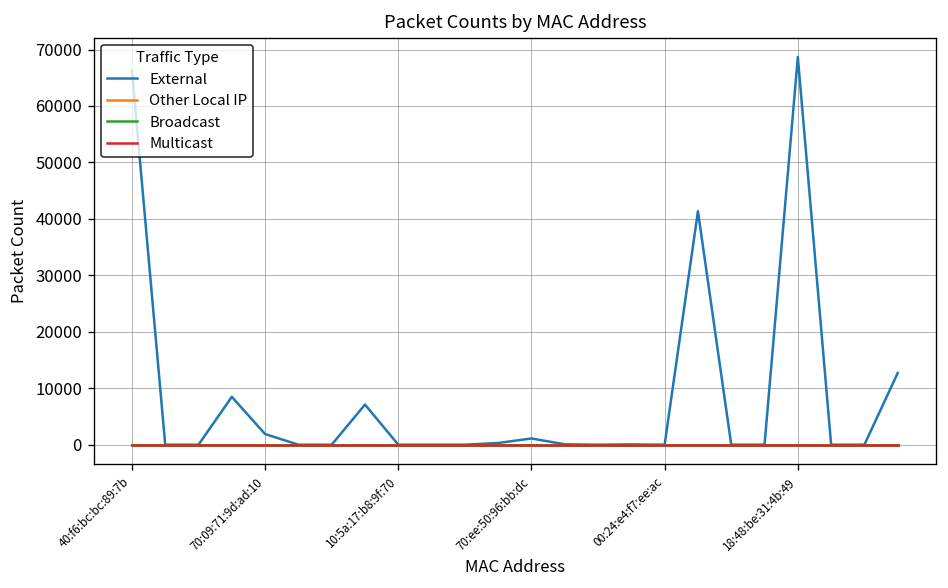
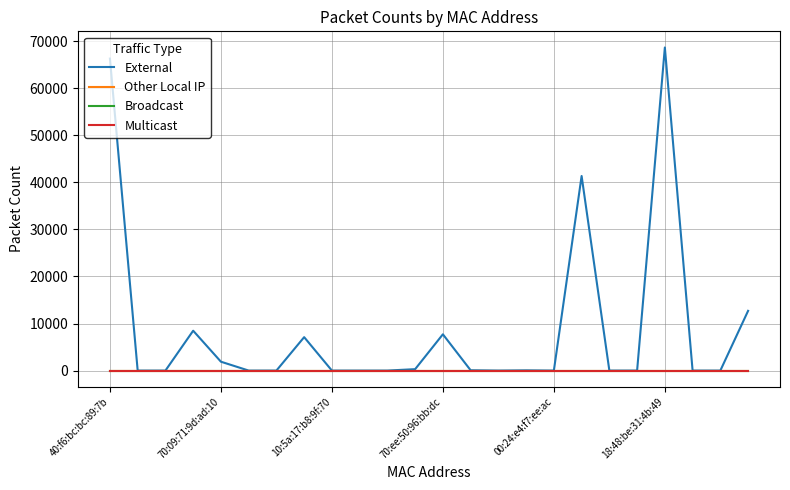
External, 70:ee:50:96:bb:dc: 1000 -> 8000
